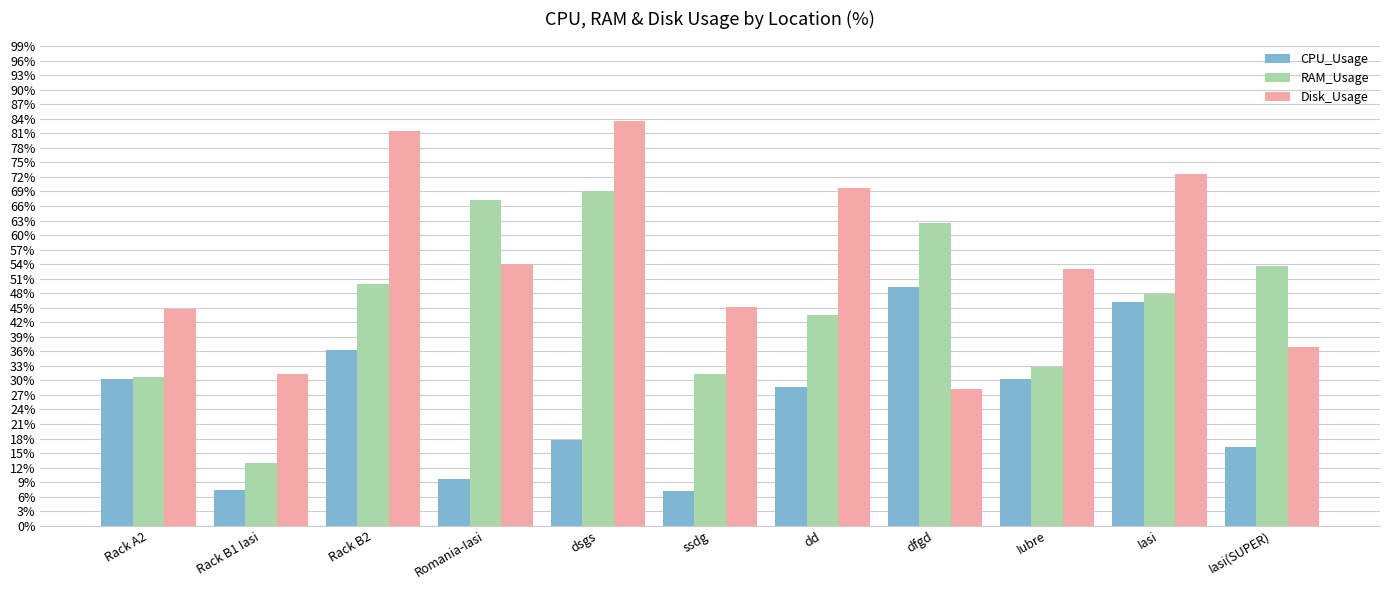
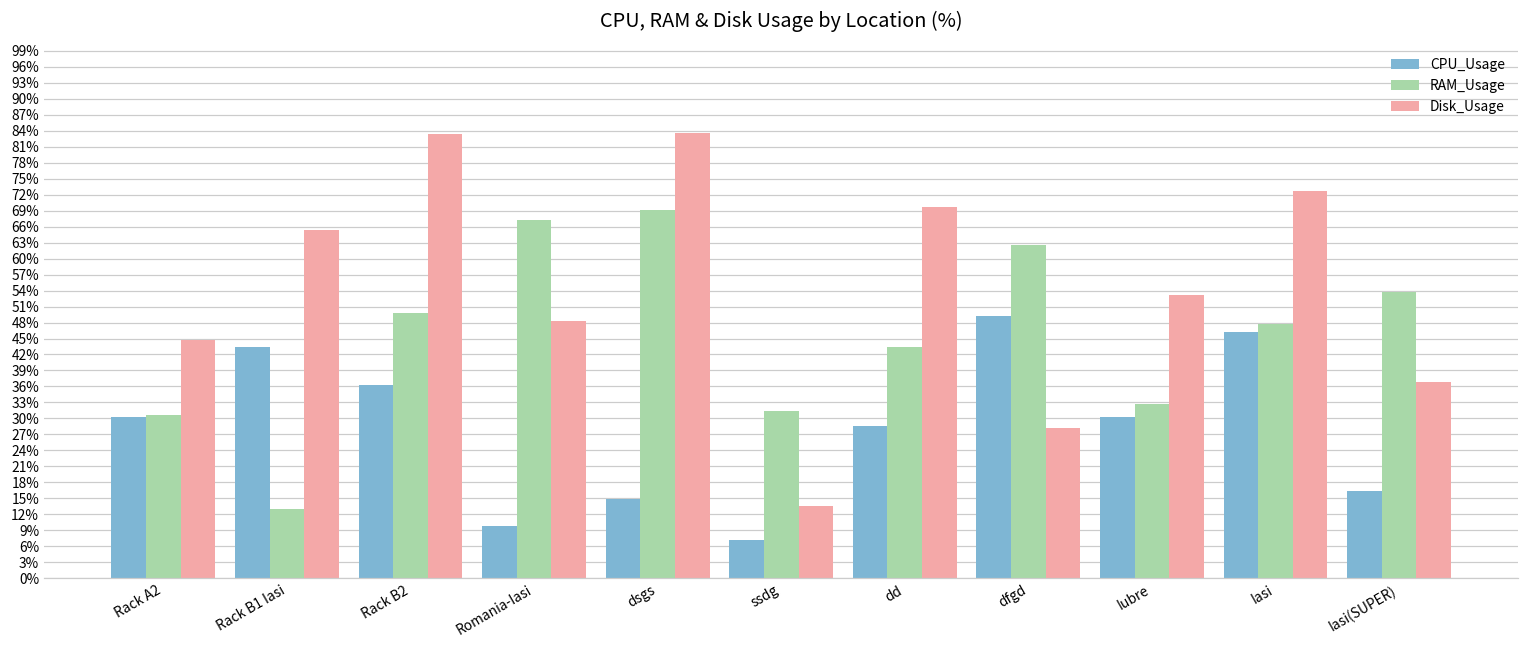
CPU_Usage, Rack B1 Iasi: 7% -> 43%
Disk_Usage, Rack B1 Iasi: 31% -> 65%
Disk_Usage, Rack B2: 82% -> 83%
Disk_Usage, Romania-Iasi: 54% -> 48%
CPU_Usage, dsgs: 18% -> 15%
Disk_Usage, ssdg: 45% -> 14%
